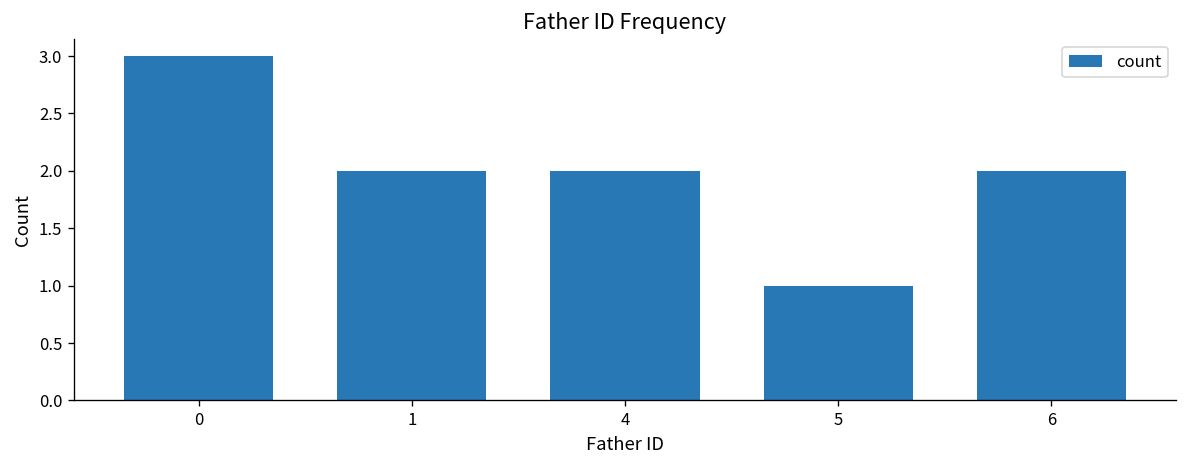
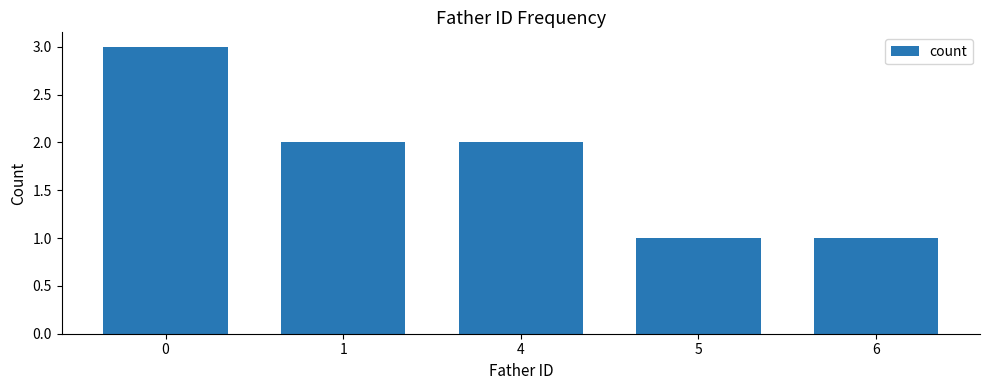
6: 2 -> 1
